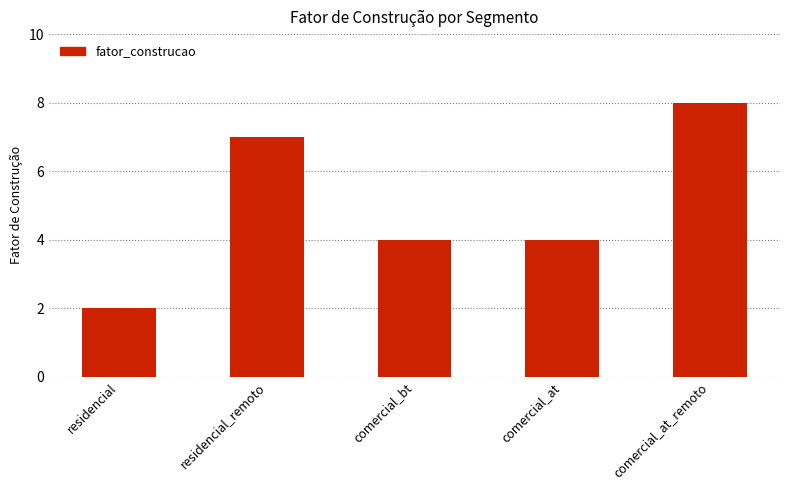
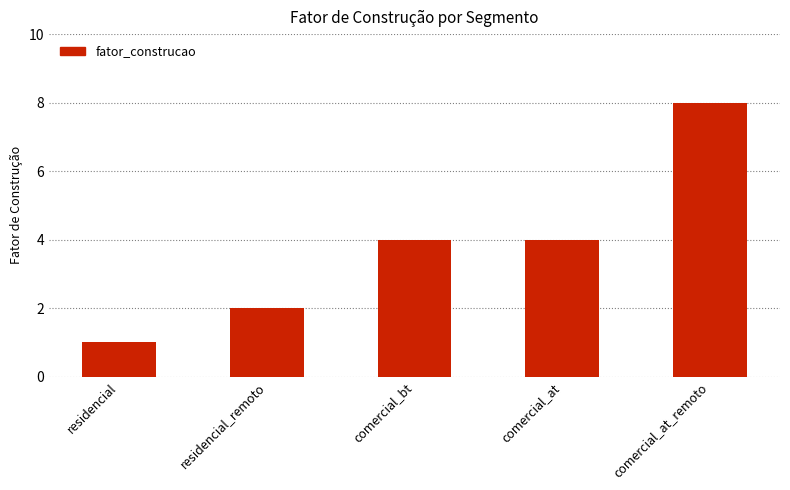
residencial: 2 -> 1
residencial_remoto: 7 -> 2
